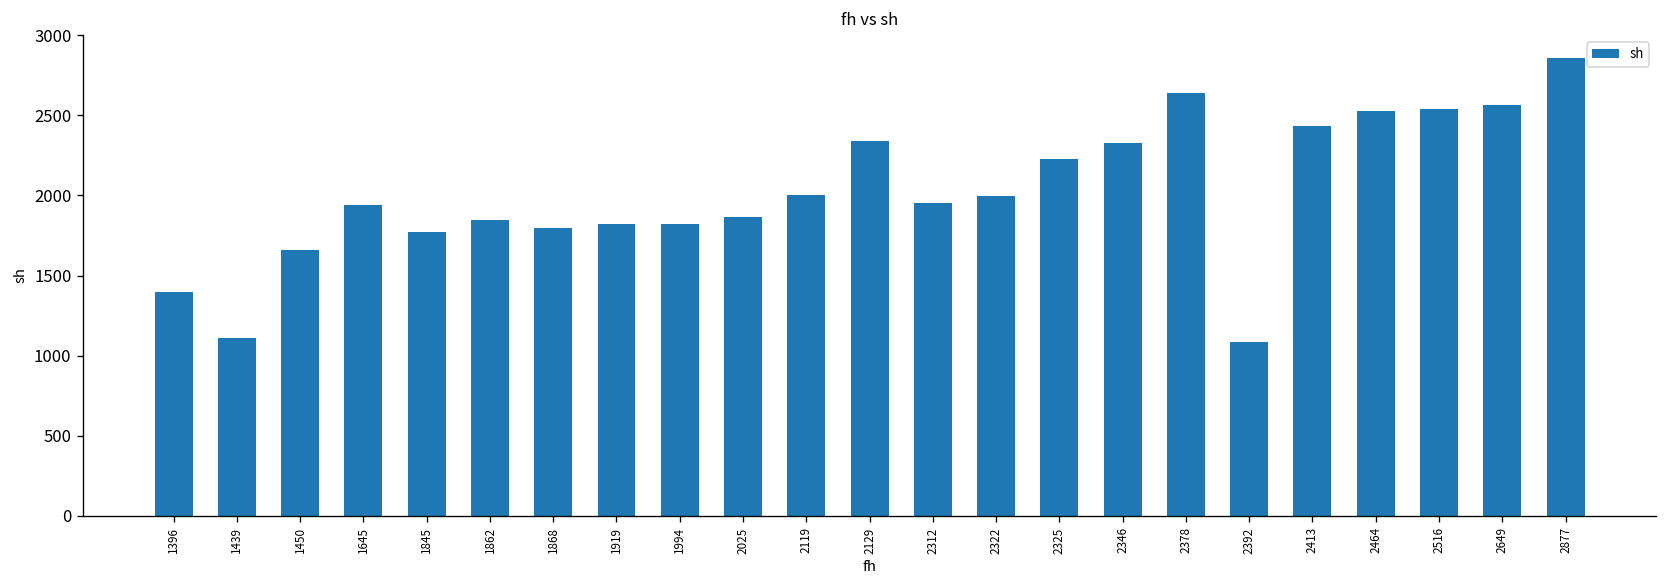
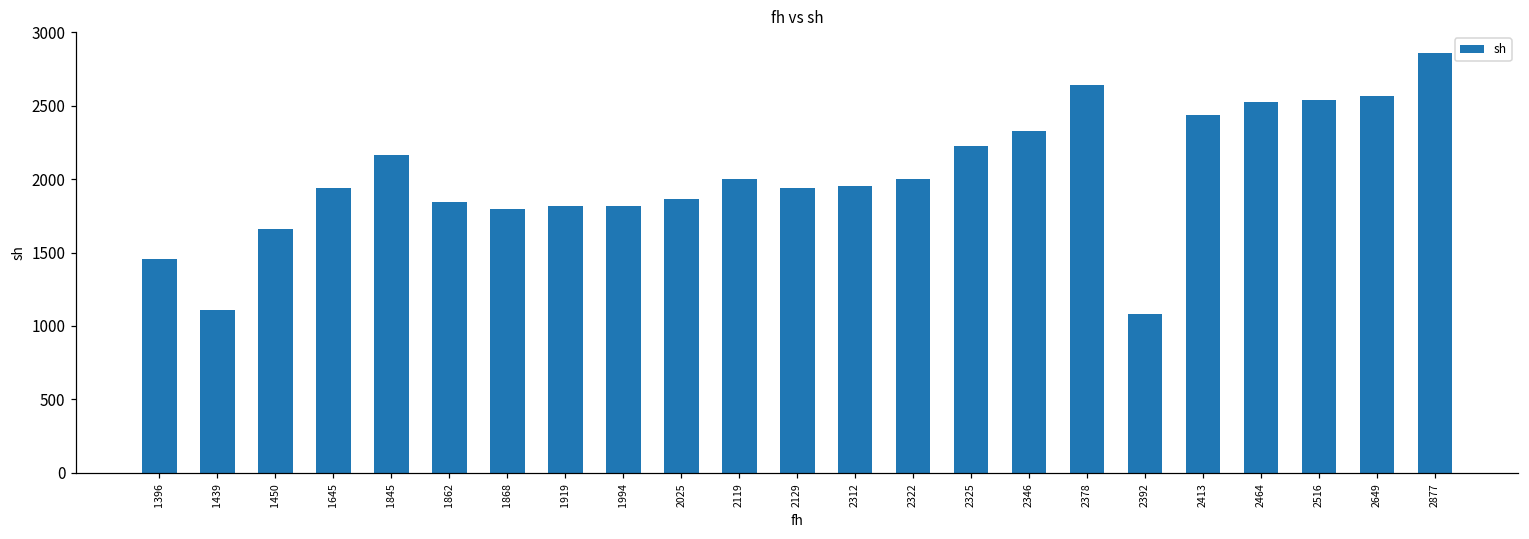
1396: 1390 -> 1450
1845: 1770 -> 2160
2129: 2340 -> 1940
